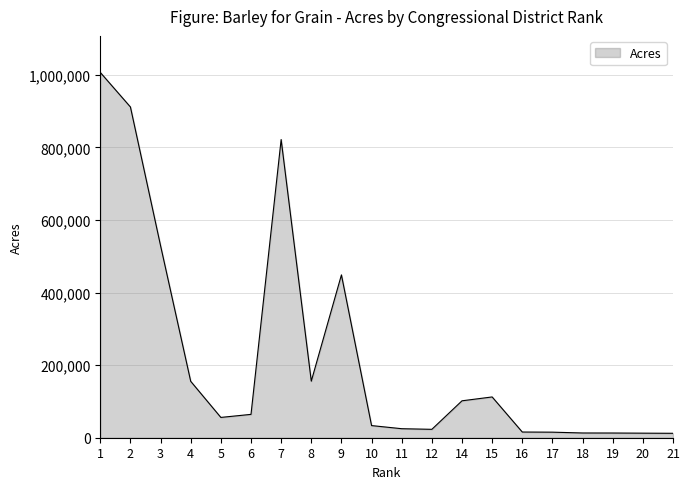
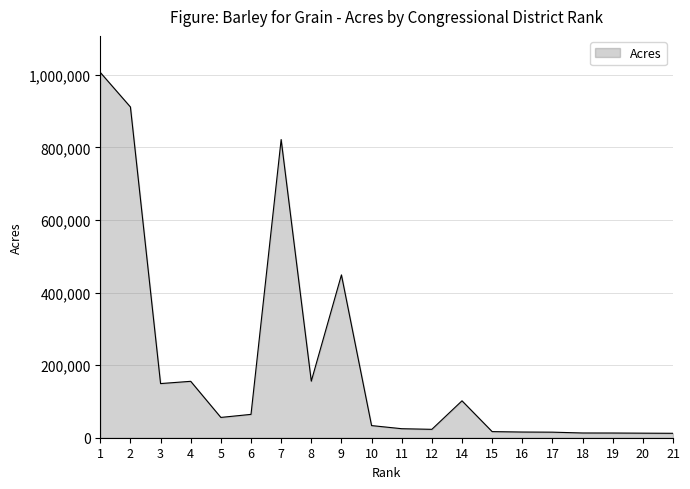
3: 530,000 -> 150,000
15: 110,000 -> 20,000
